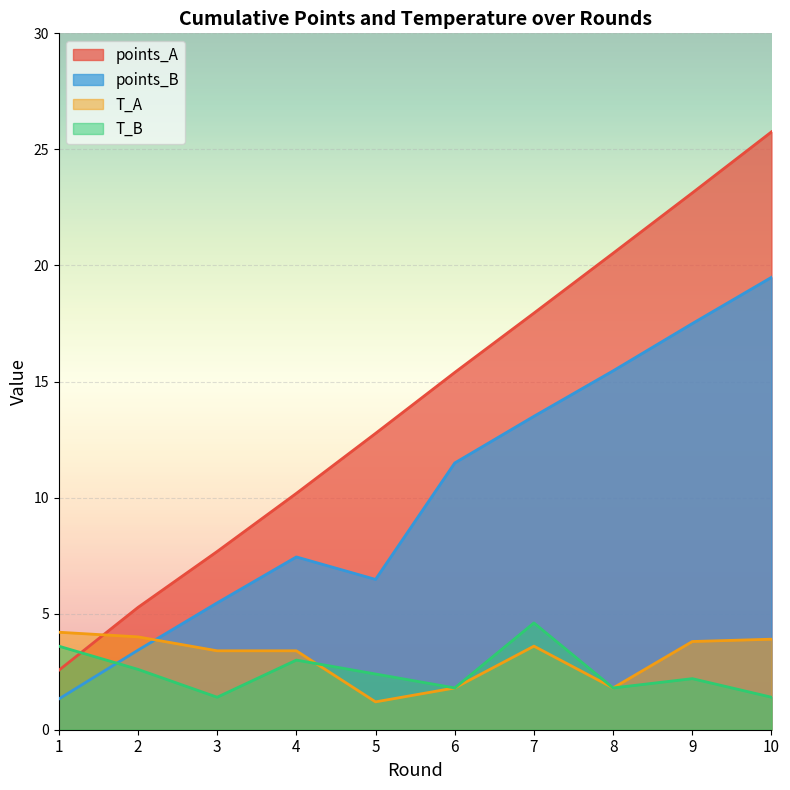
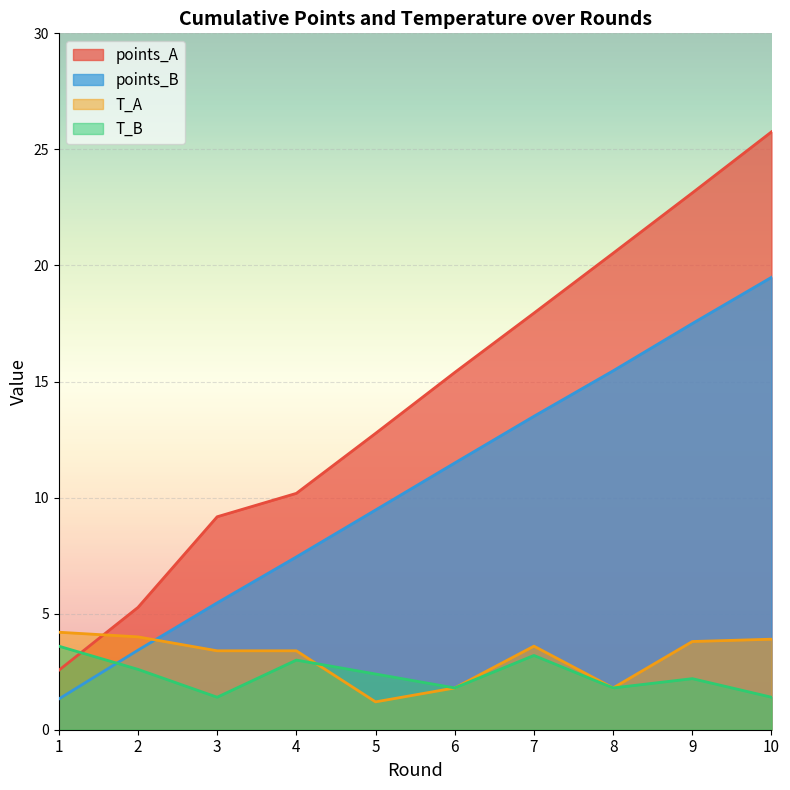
points_A, 3: 7.7 -> 9.2
points_B, 5: 6.5 -> 9.5
T_B, 7: 4.6 -> 3.2
